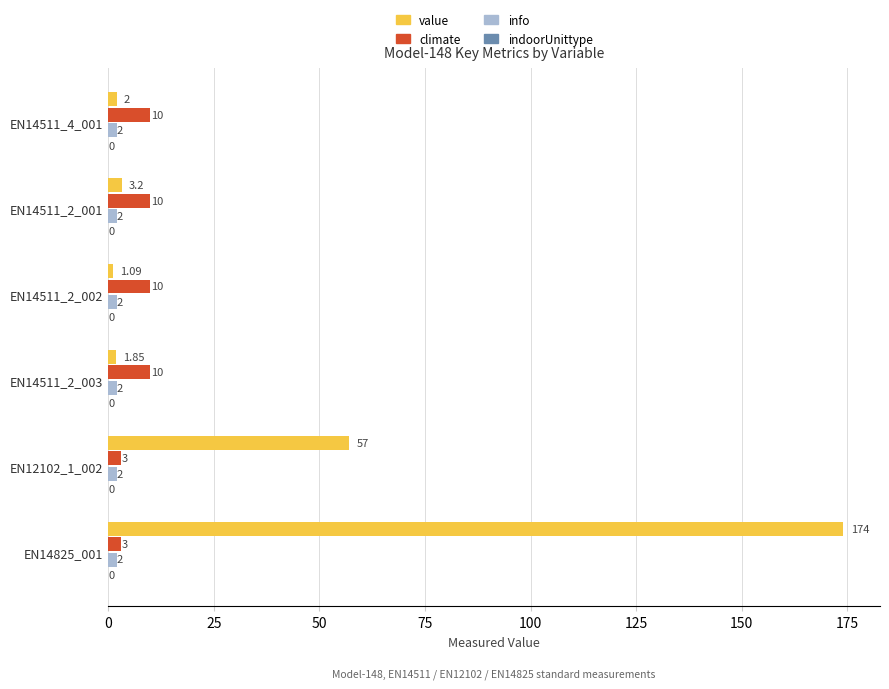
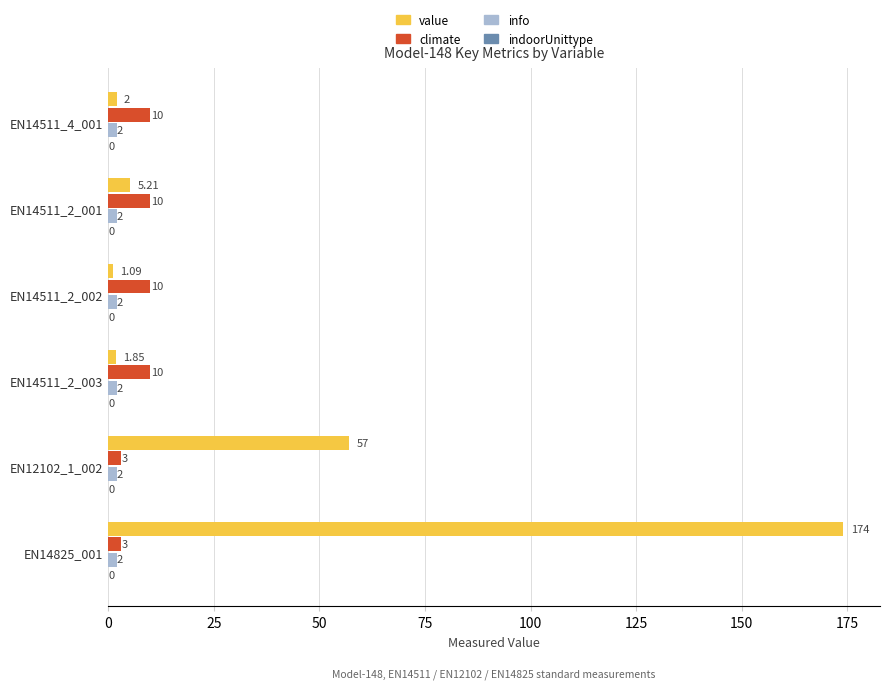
value, EN14511_2_001: 3.2 -> 5.21
